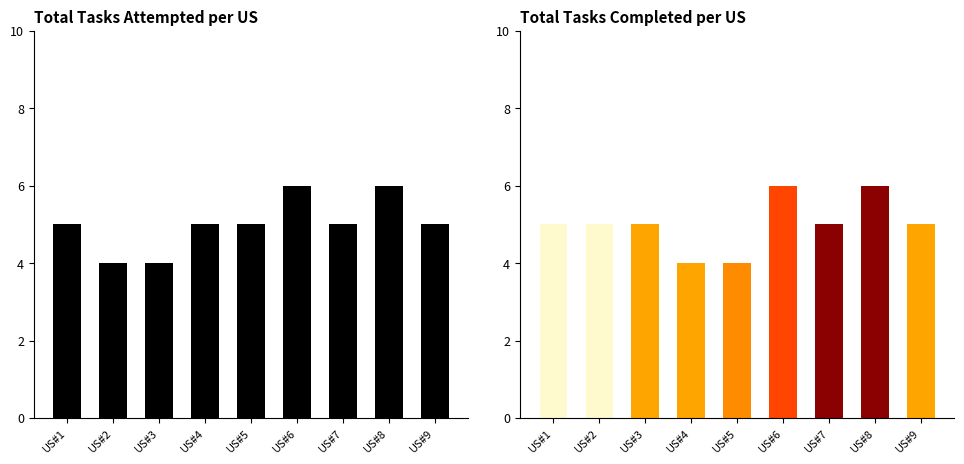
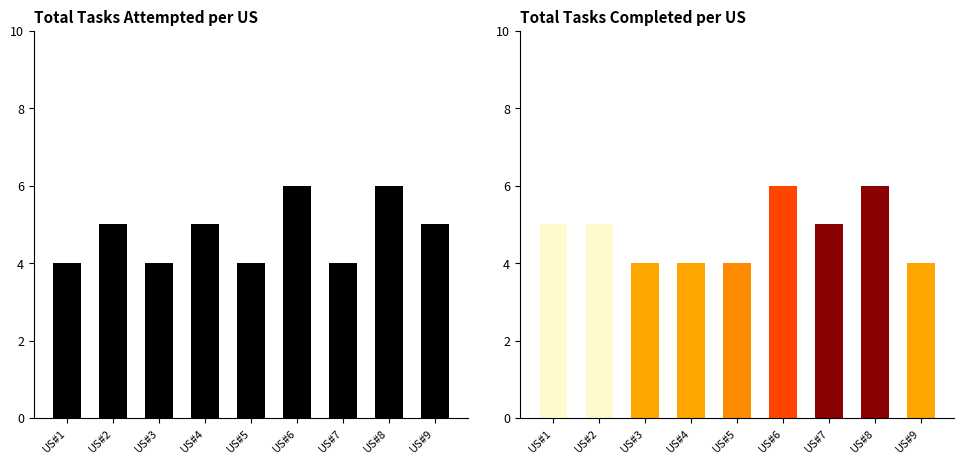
Total Tasks Attempted per US, US#1: 5 -> 4
Total Tasks Attempted per US, US#2: 4 -> 5
Total Tasks Attempted per US, US#5: 5 -> 4
Total Tasks Attempted per US, US#7: 5 -> 4
Total Tasks Completed per US, US#3: 5 -> 4
Total Tasks Completed per US, US#9: 5 -> 4
